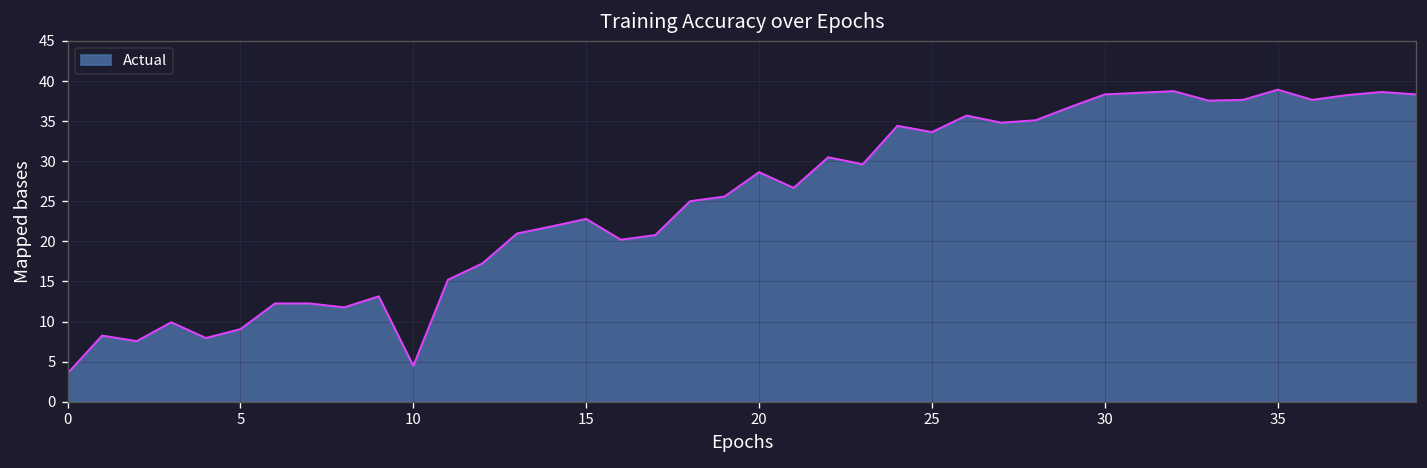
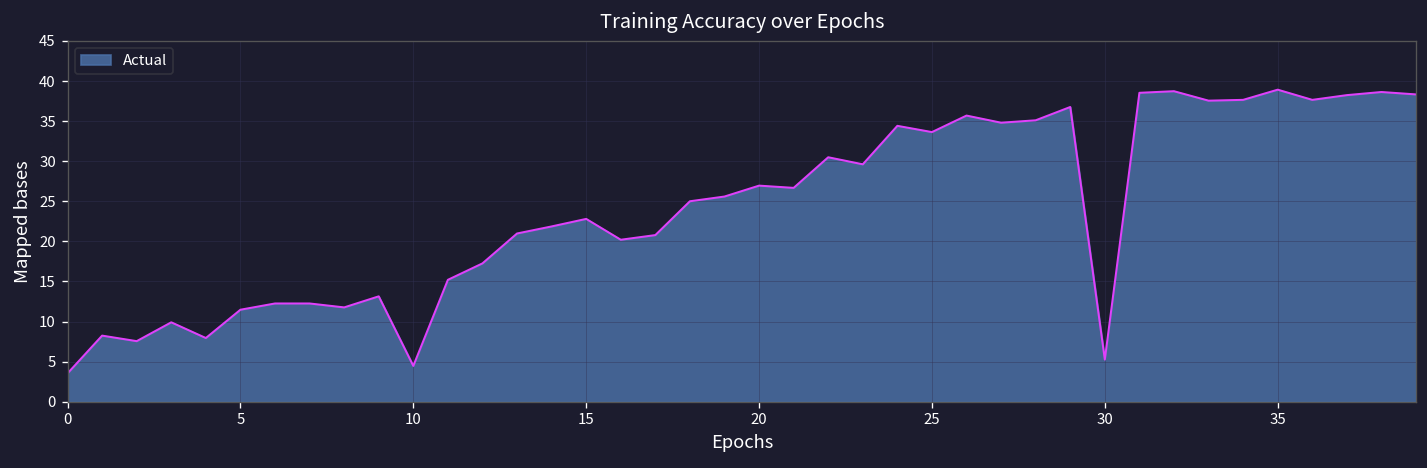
5: 9 -> 11
20: 29 -> 27
30: 38 -> 5
